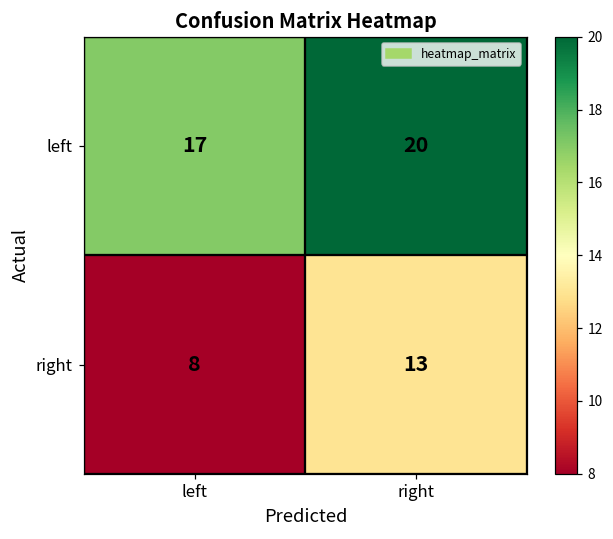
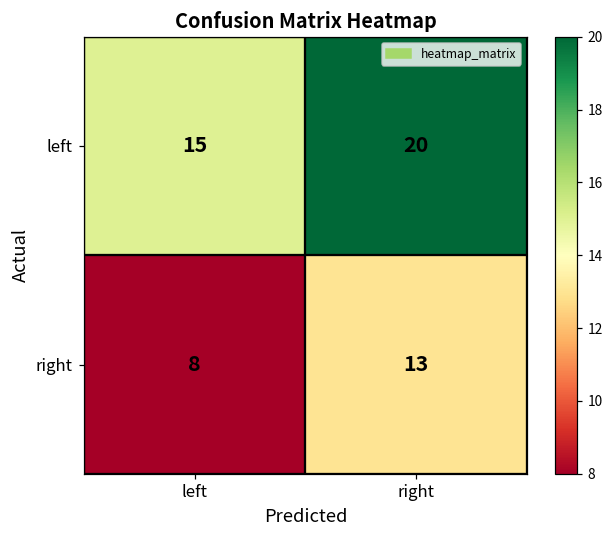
left, left: 17 -> 15
